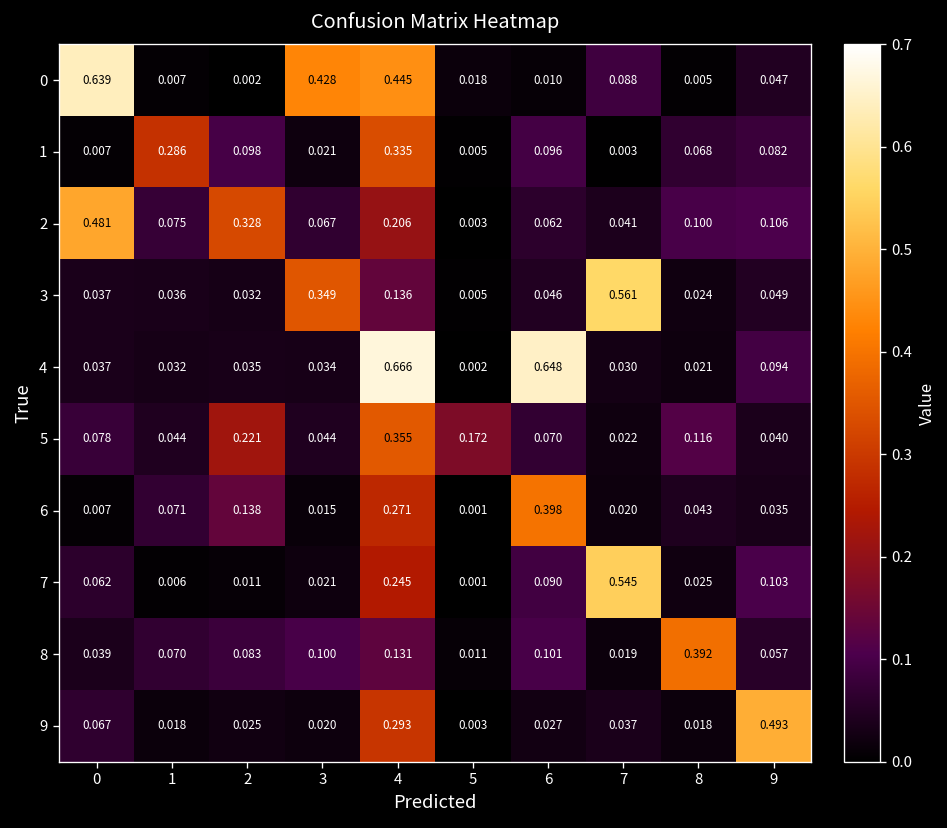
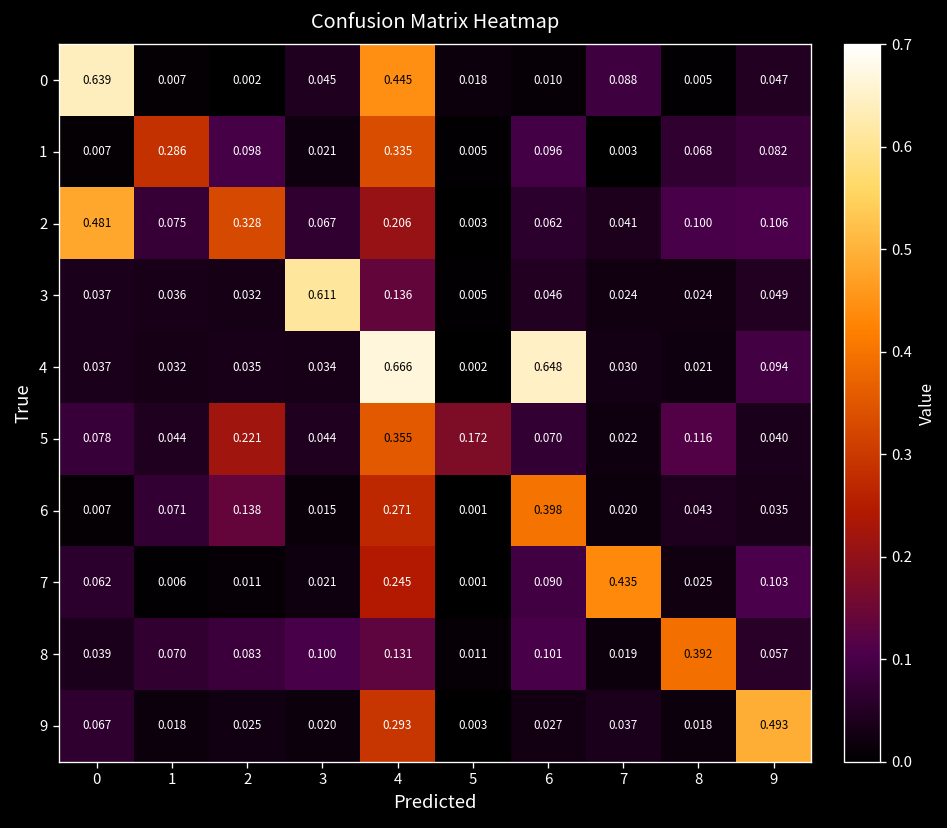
0, 3: 0.428 -> 0.045
3, 3: 0.349 -> 0.611
3, 7: 0.561 -> 0.024
7, 7: 0.545 -> 0.435
